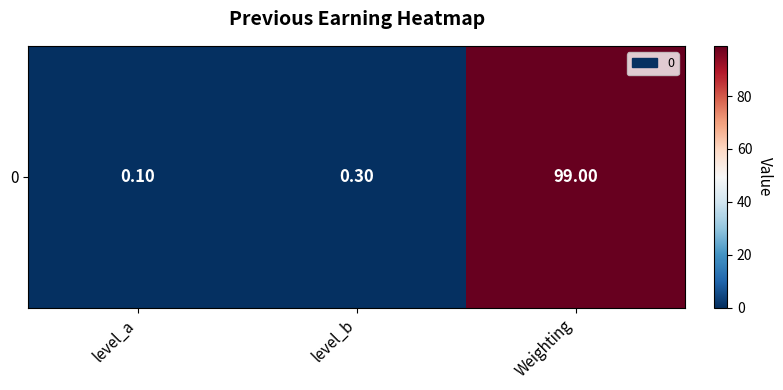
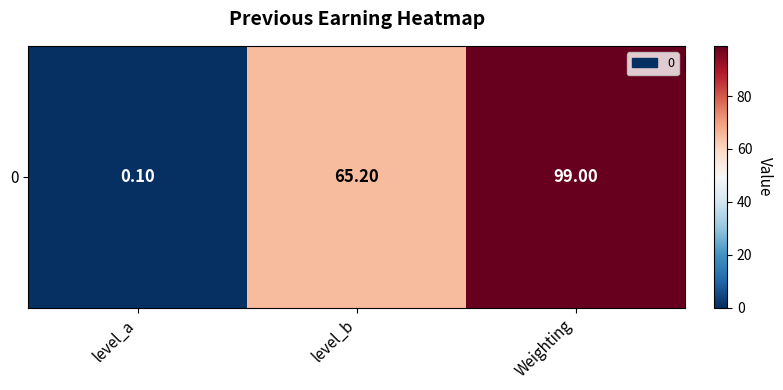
0, level_b: 0.30 -> 65.20
